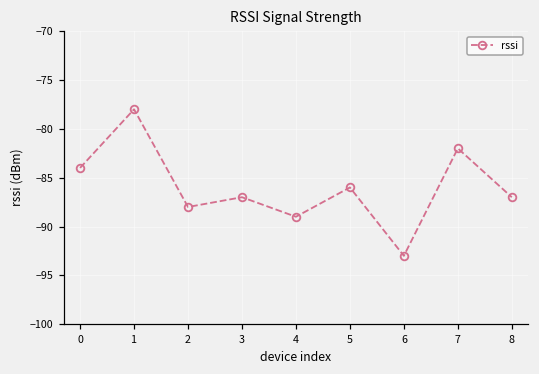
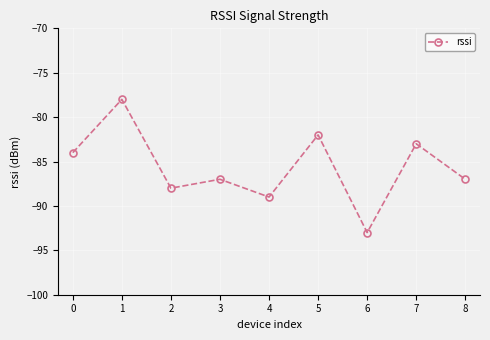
5: -86 -> -82
7: -82 -> -83
